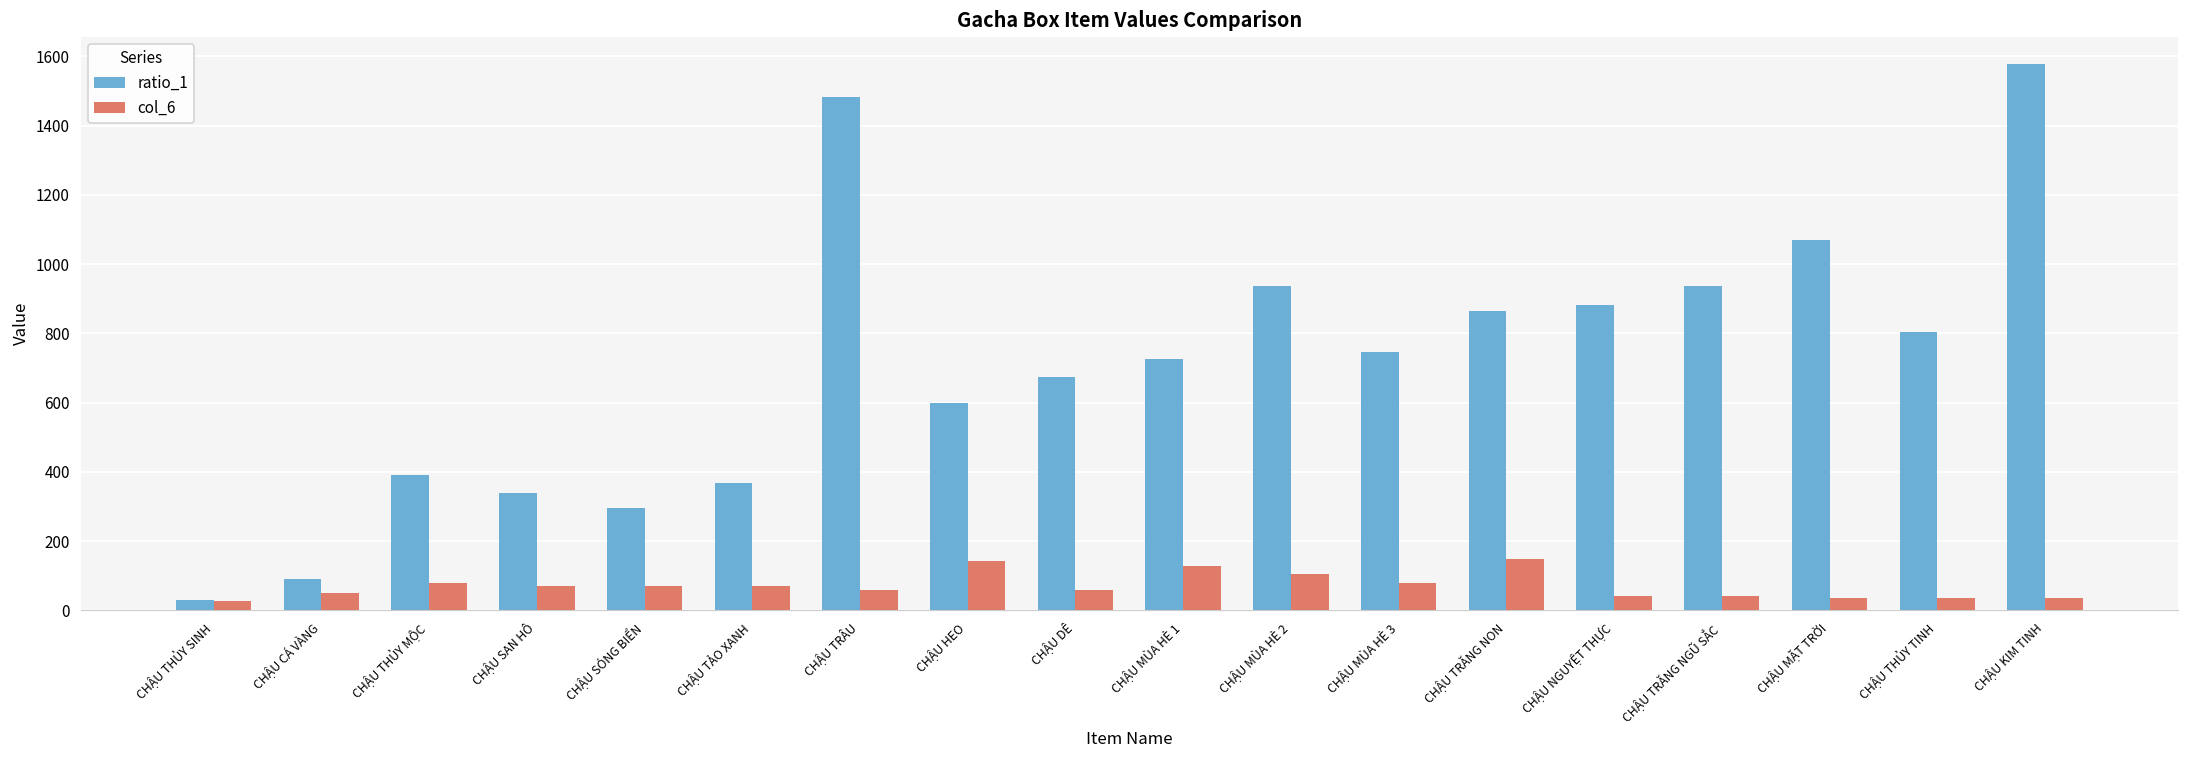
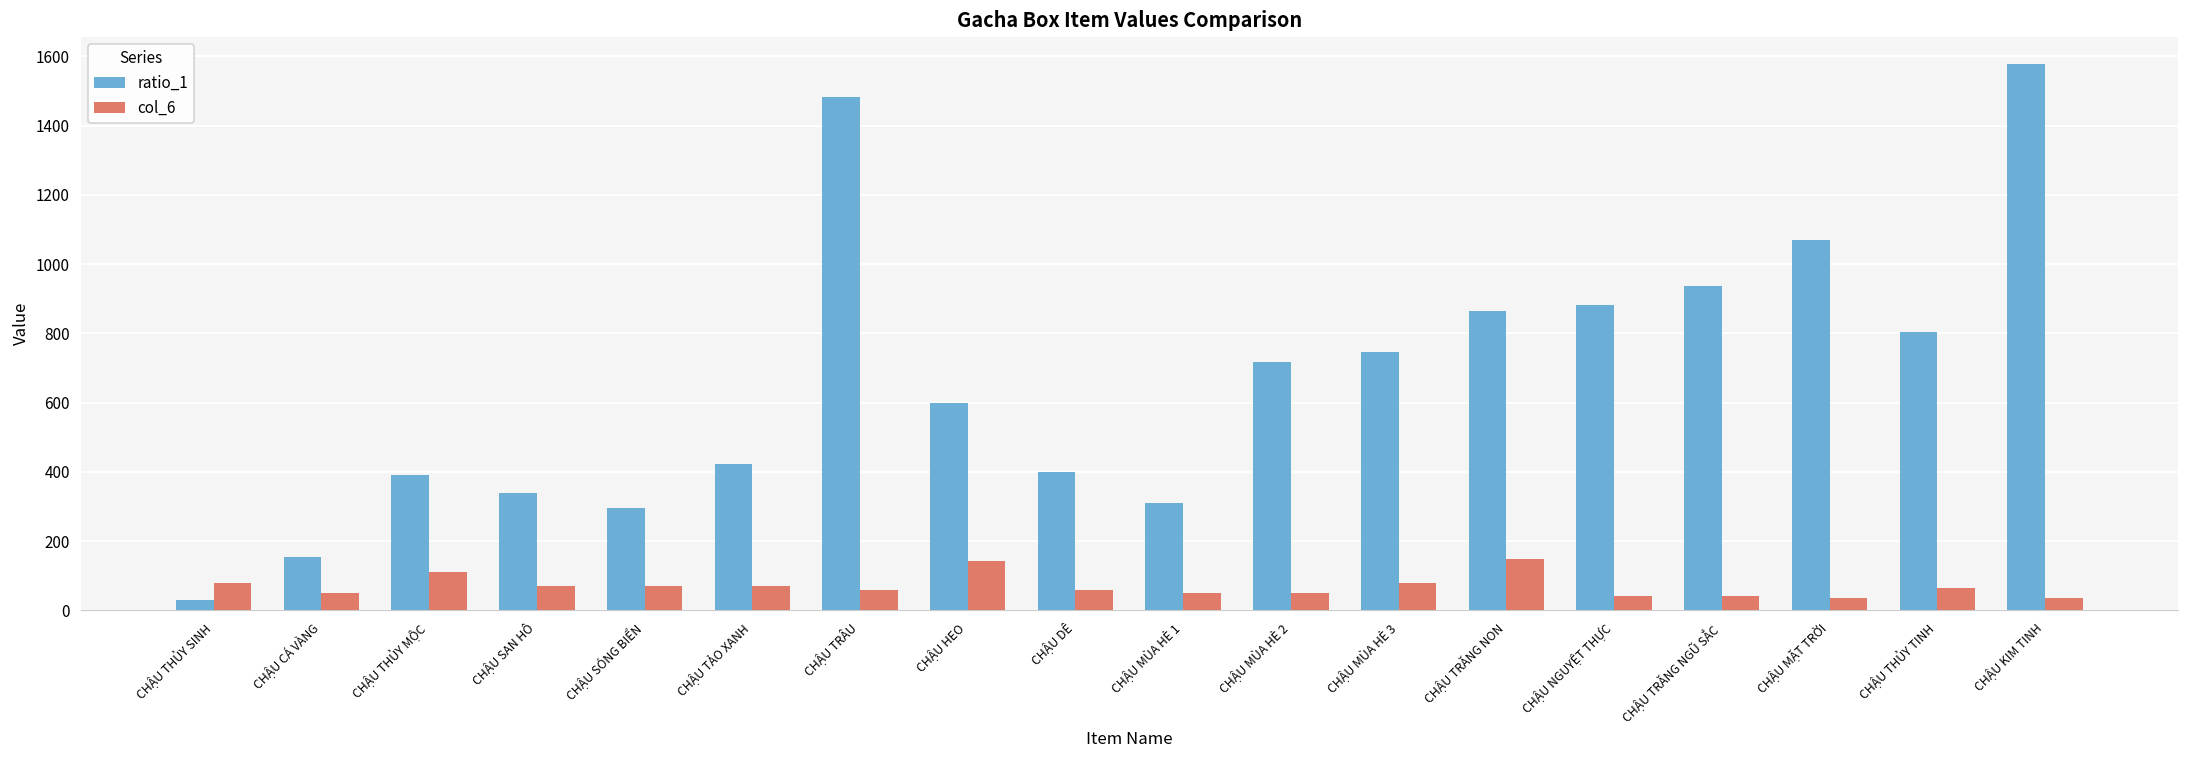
col_6, CHẬU THỦY SINH: 30 -> 80
ratio_1, CHẬU CÁ VÀNG: 90 -> 150
col_6, CHẬU THỦY MỘC: 80 -> 110
ratio_1, CHẬU TẢO XANH: 370 -> 420
ratio_1, CHẬU DÊ: 670 -> 400
ratio_1, CHẬU MÙA HÈ 1: 730 -> 310
col_6, CHẬU MÙA HÈ 1: 130 -> 50
ratio_1, CHẬU MÙA HÈ 2: 940 -> 720
col_6, CHẬU MÙA HÈ 2: 110 -> 50
col_6, CHẬU THỦY TINH: 40 -> 60
